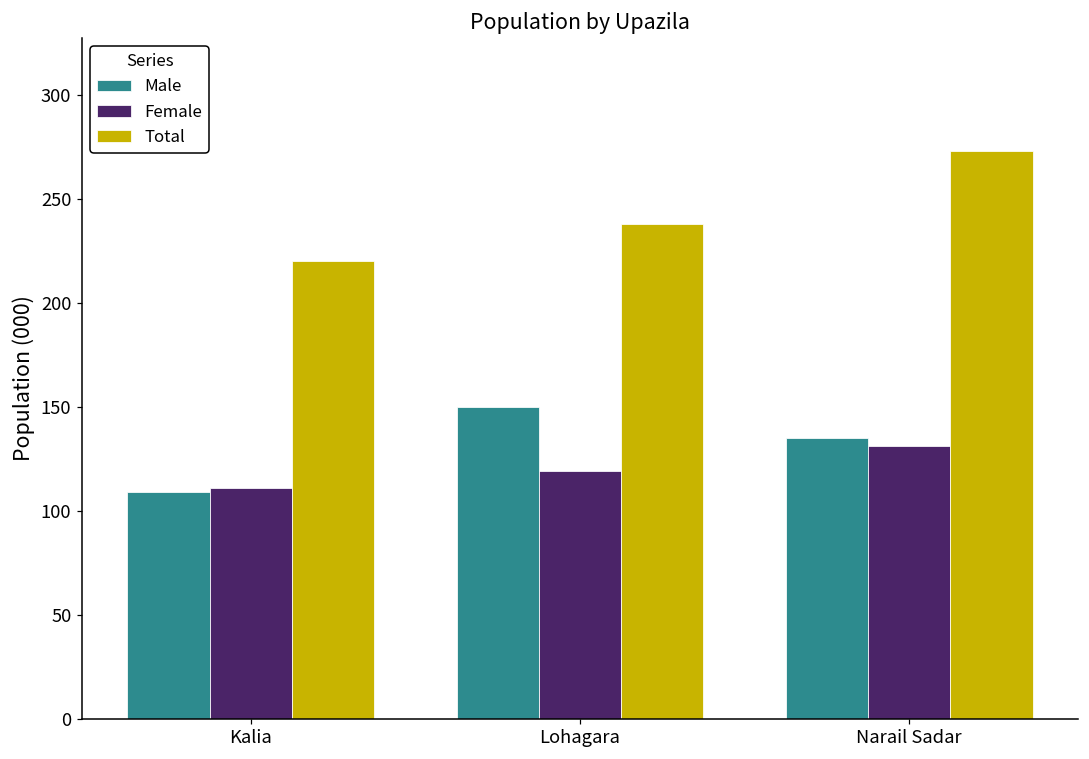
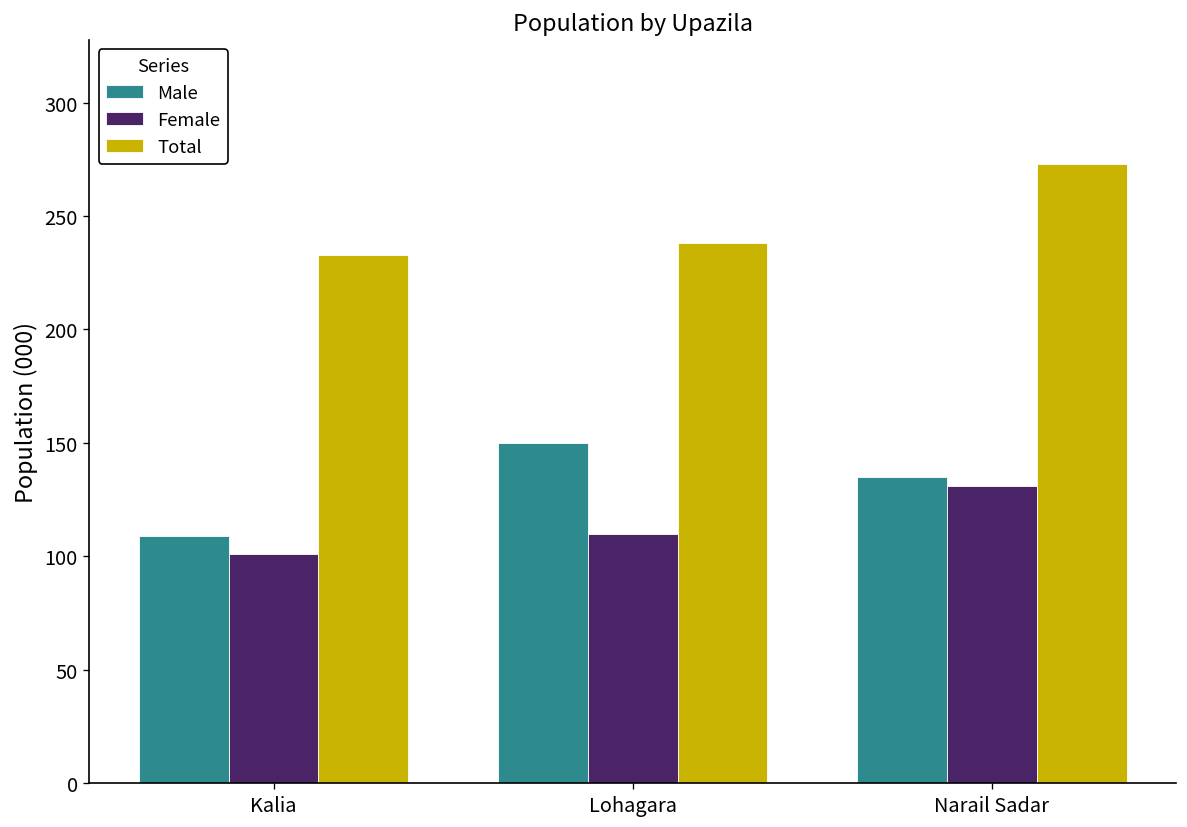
Female, Kalia: 111 -> 101
Total, Kalia: 220 -> 233
Female, Lohagara: 119 -> 110
